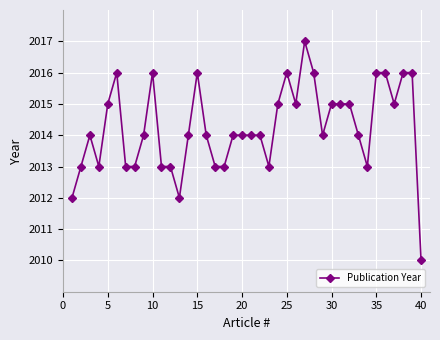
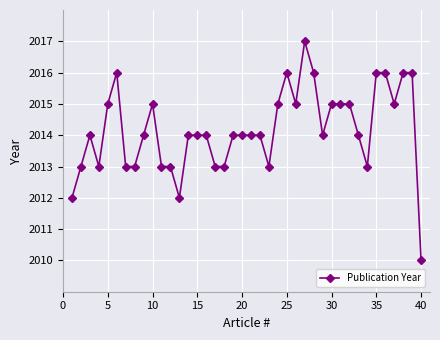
10: 2016 -> 2015
15: 2016 -> 2014
